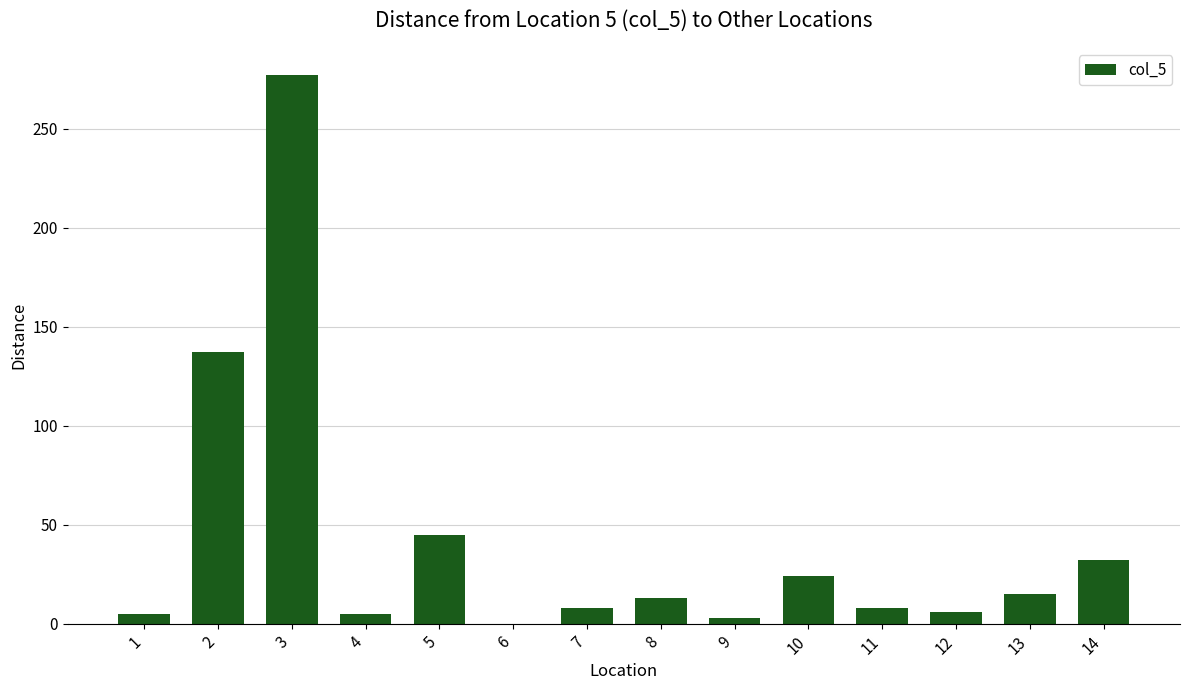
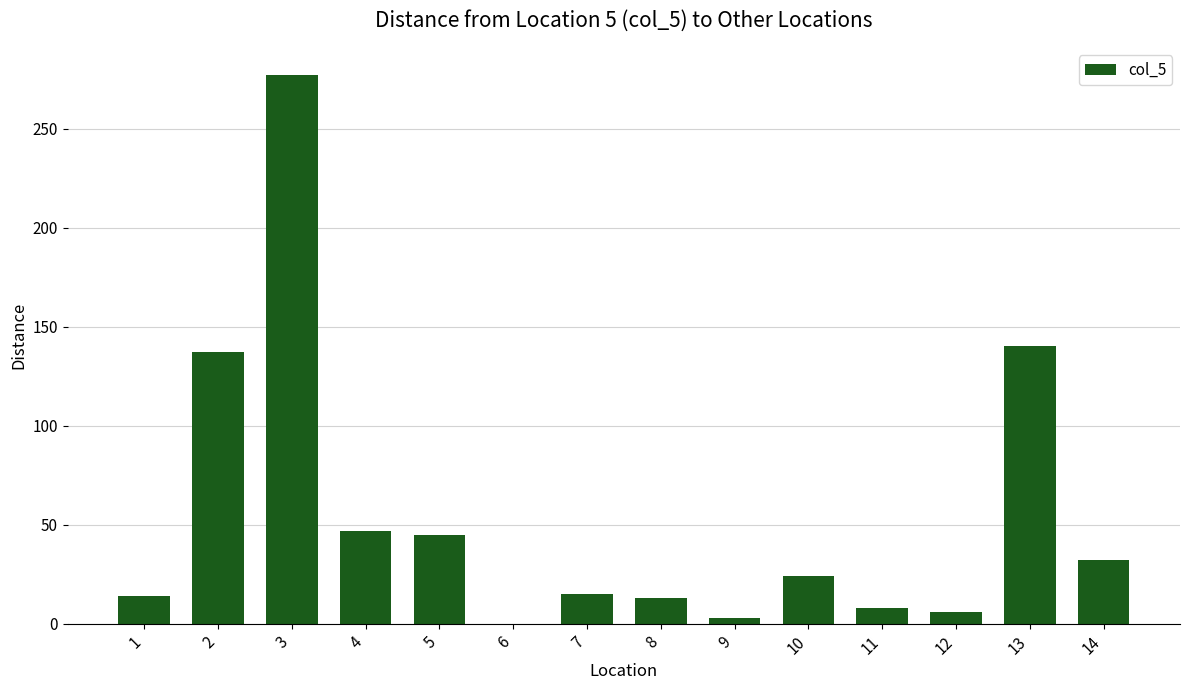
1: 5 -> 14
4: 5 -> 47
7: 8 -> 15
13: 15 -> 140
